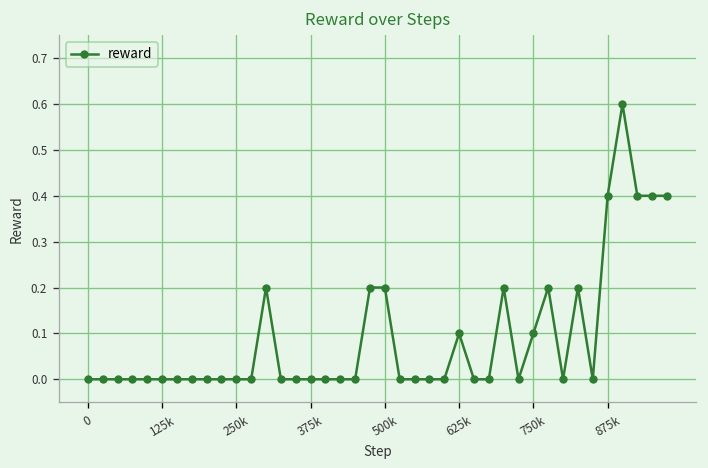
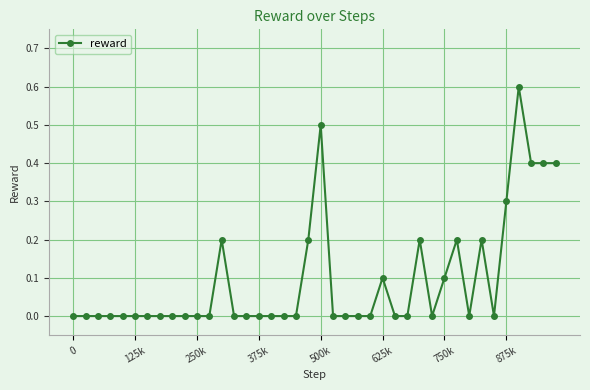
500k: 0.2 -> 0.5
875k: 0.4 -> 0.3
